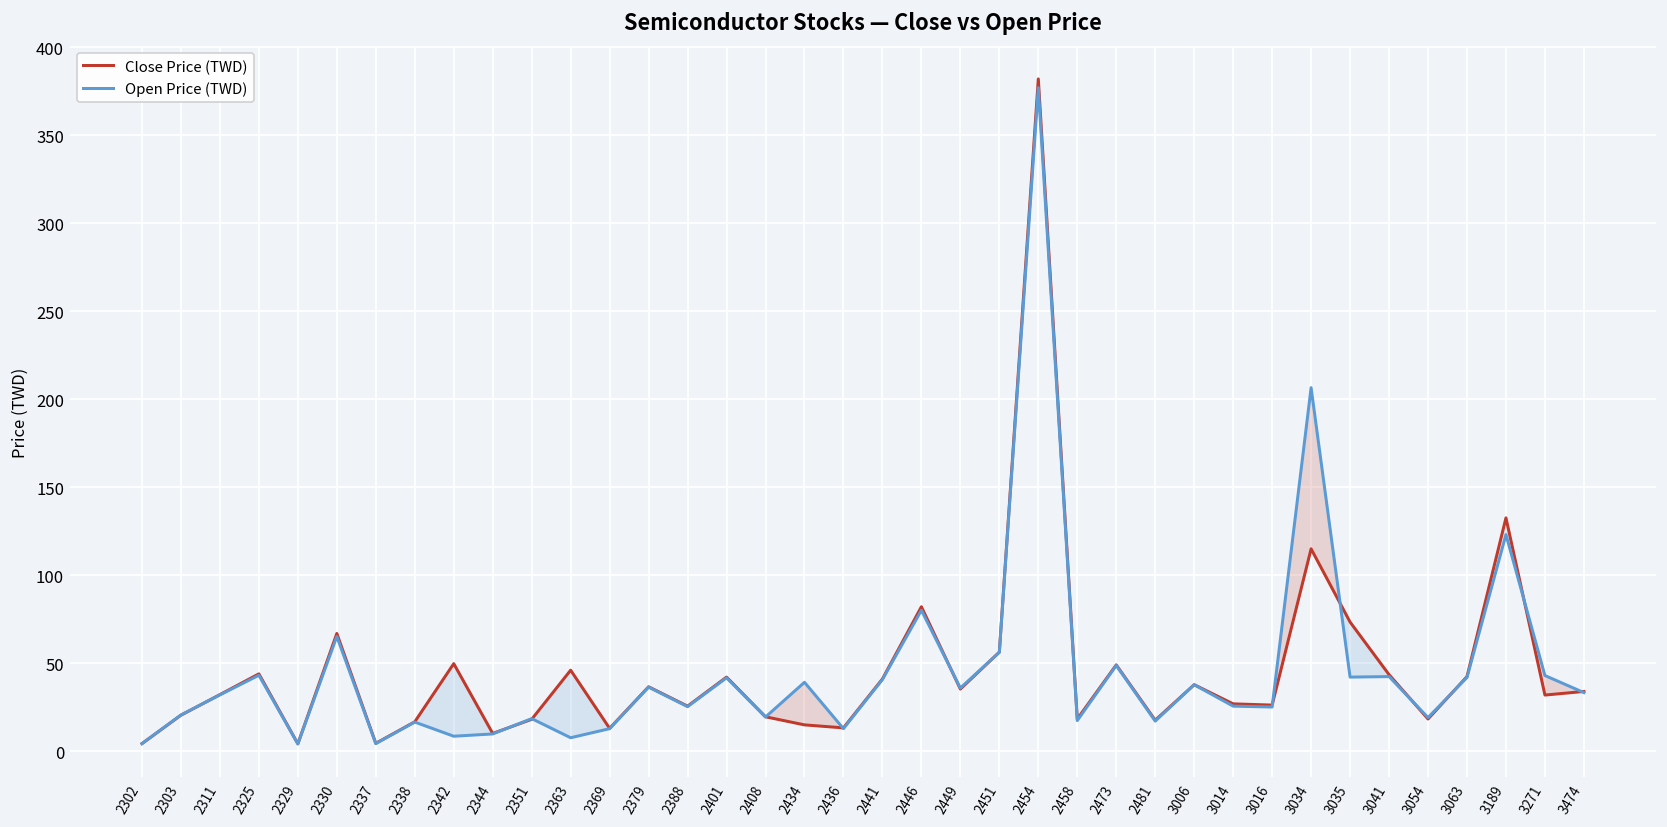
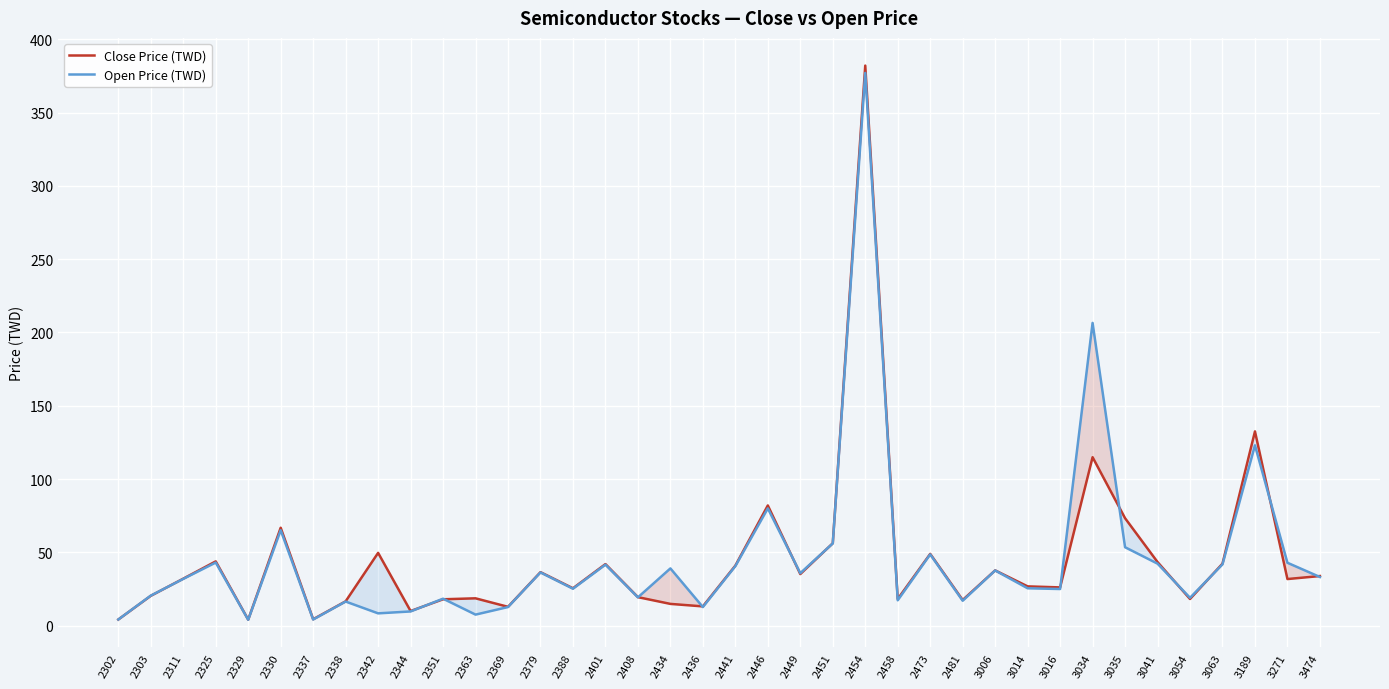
Close Price (TWD), 2363: 46 -> 19
Open Price (TWD), 3035: 42 -> 54
